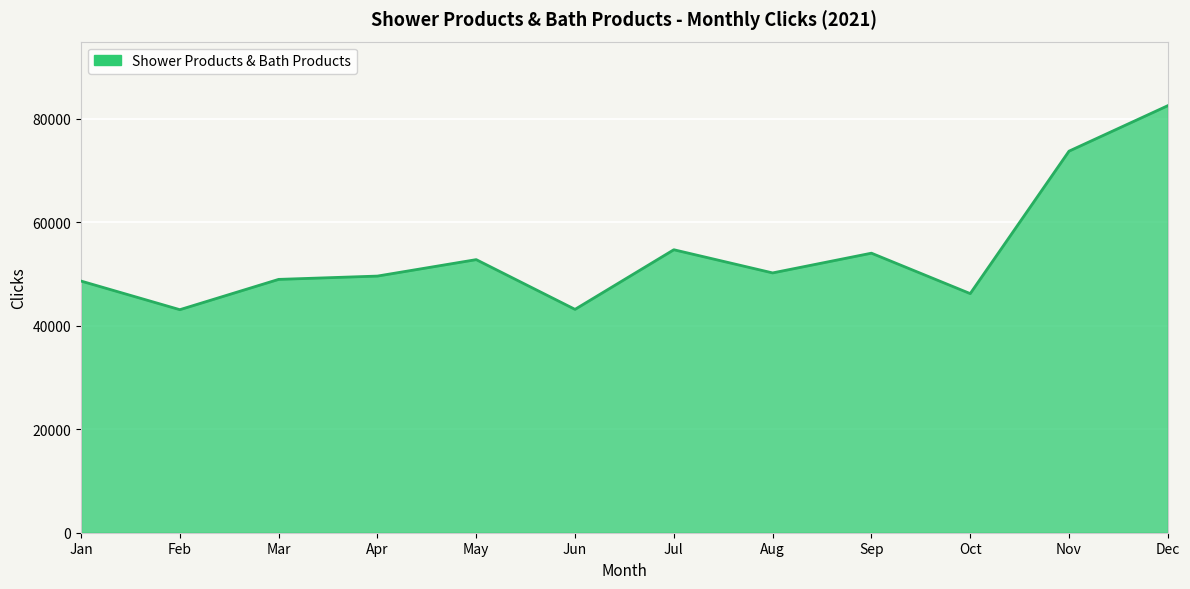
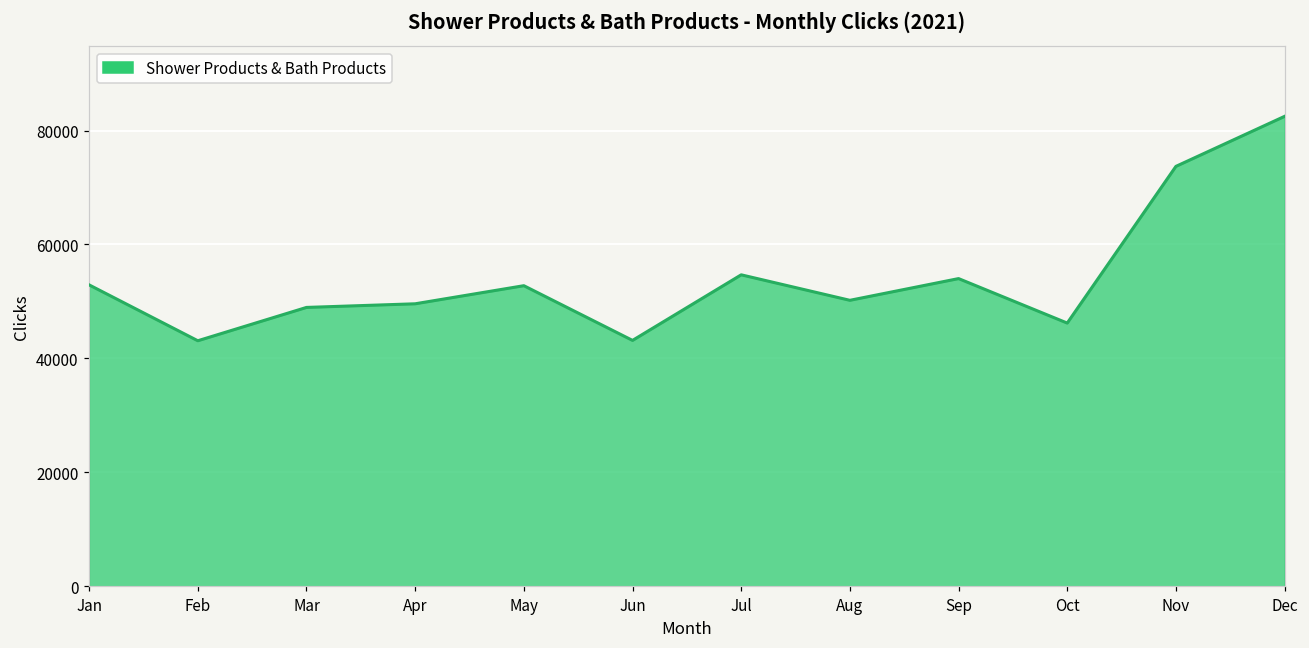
Jan: 49000 -> 53000
